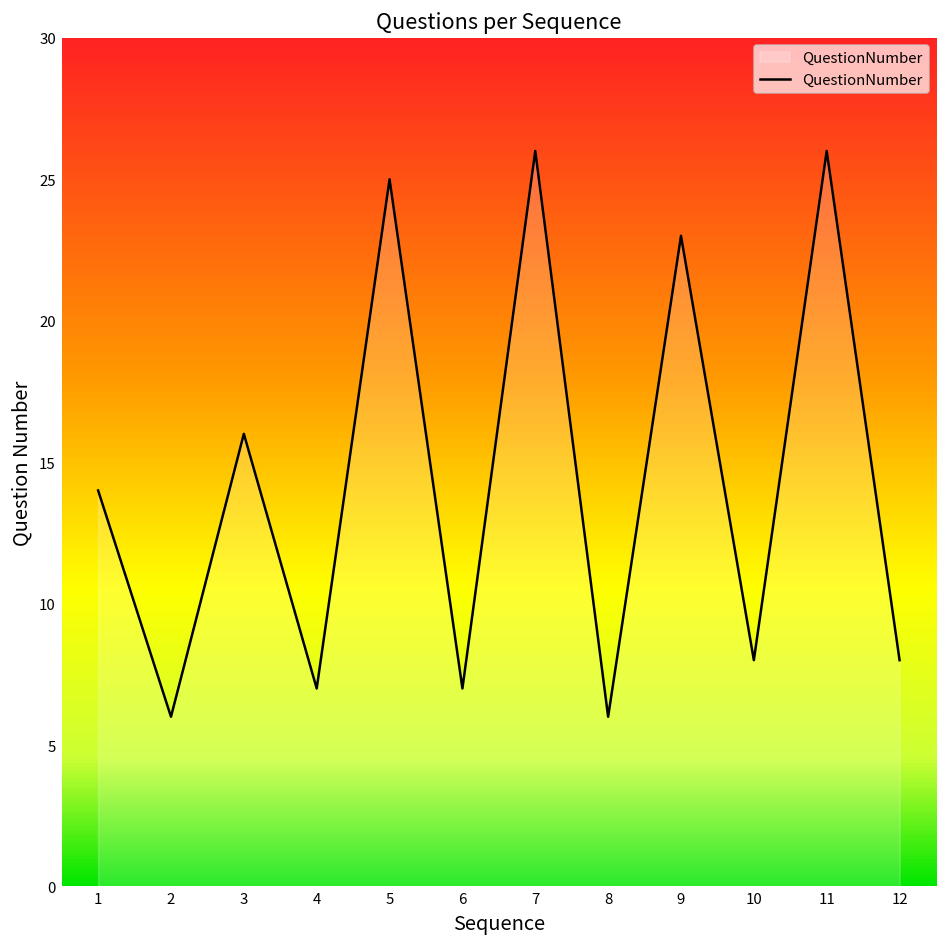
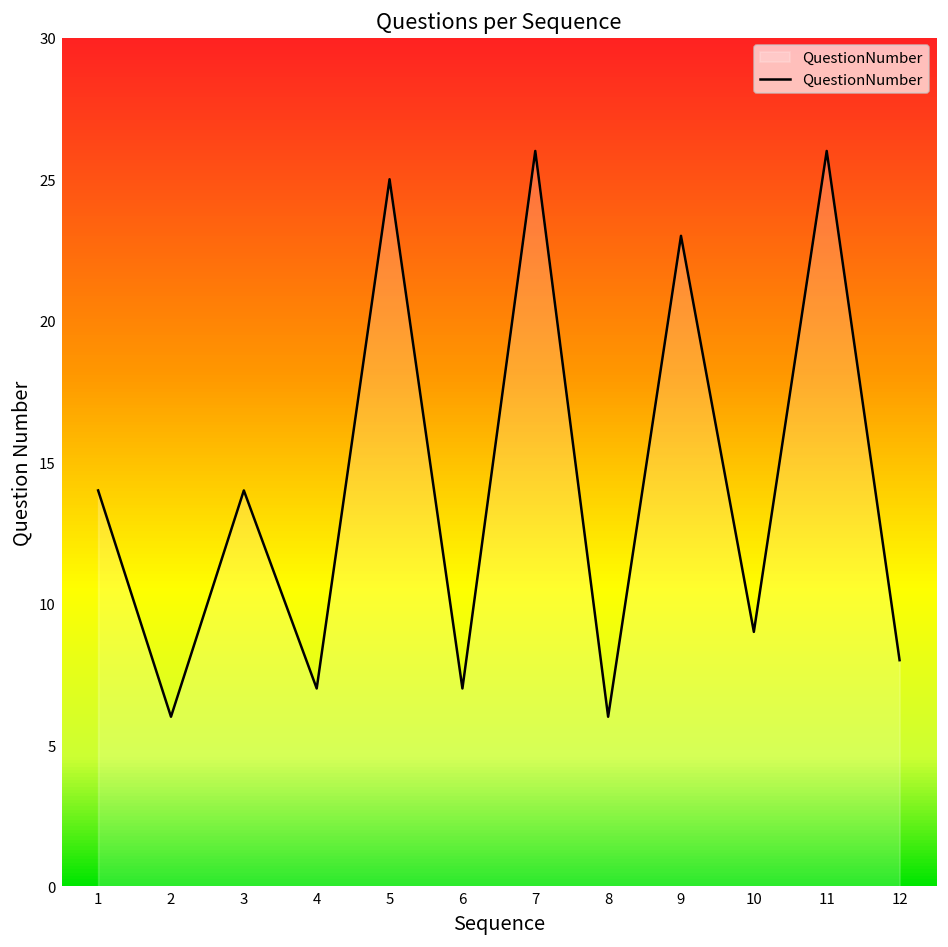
3: 16 -> 14
10: 8 -> 9
